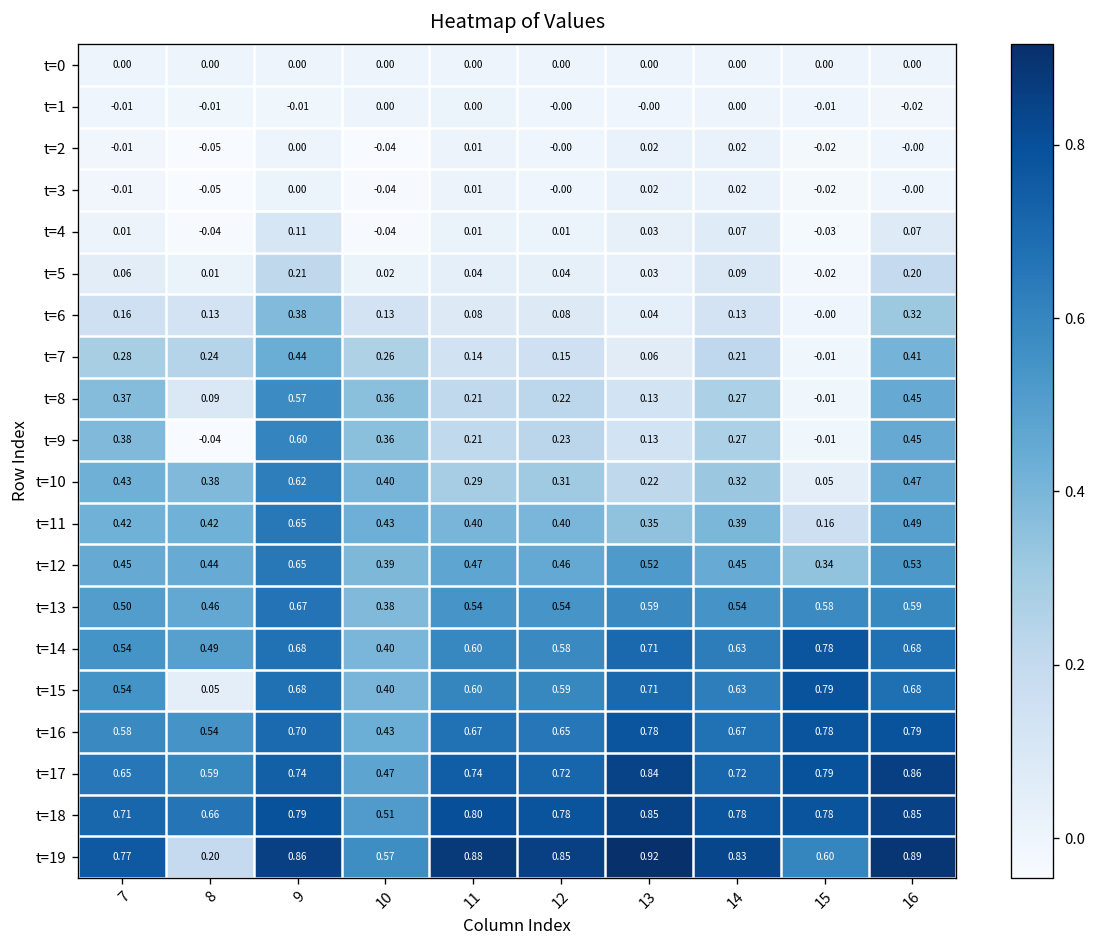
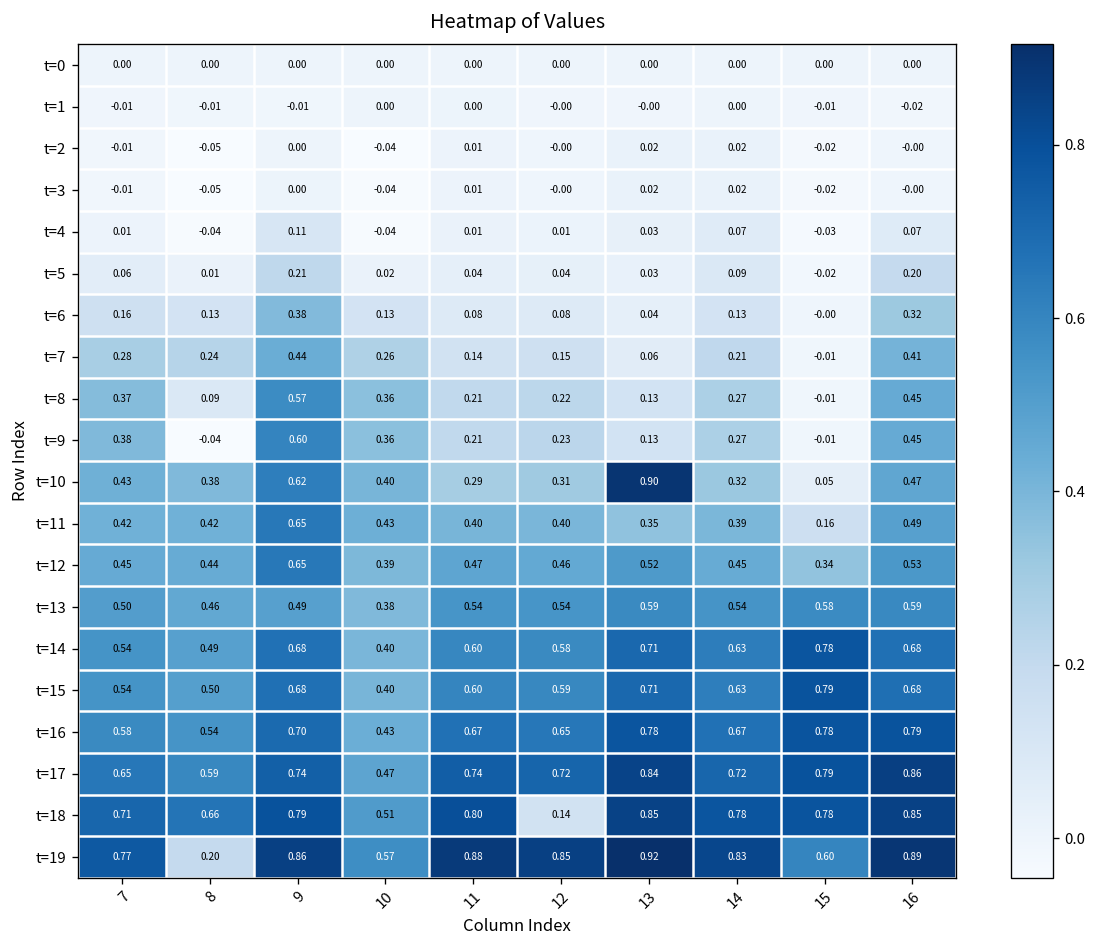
t=10, 13: 0.22 -> 0.90
t=13, 9: 0.67 -> 0.49
t=15, 8: 0.05 -> 0.50
t=18, 12: 0.78 -> 0.14
